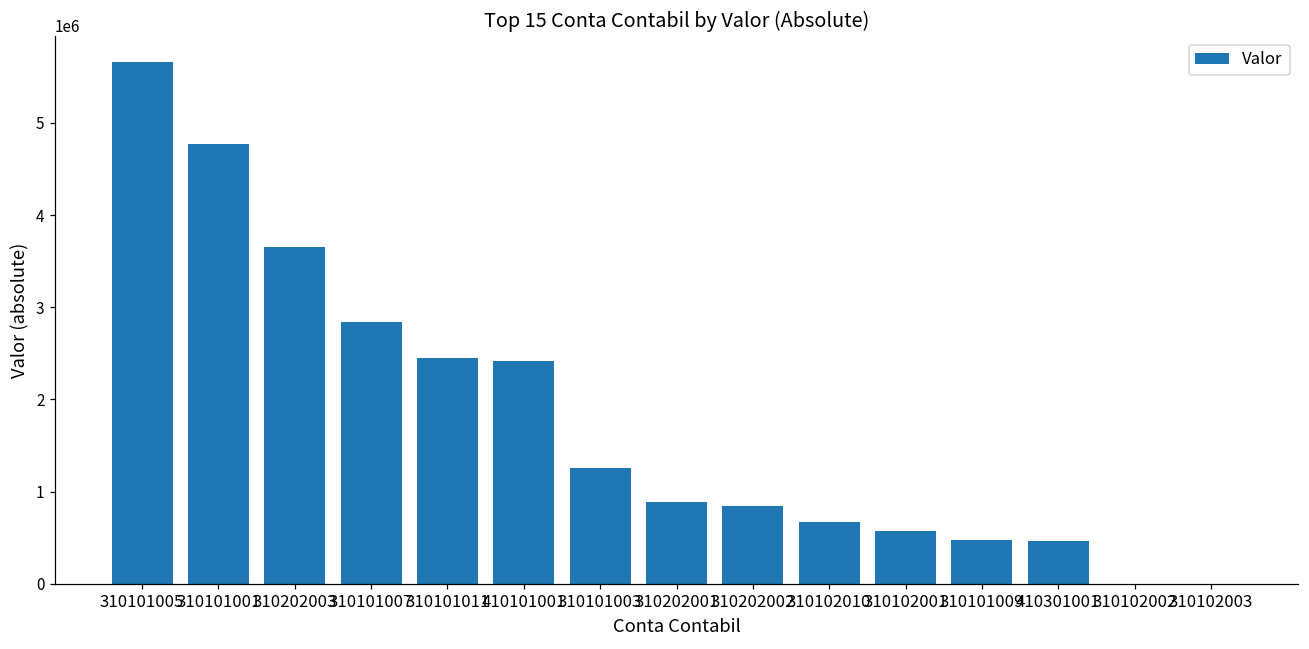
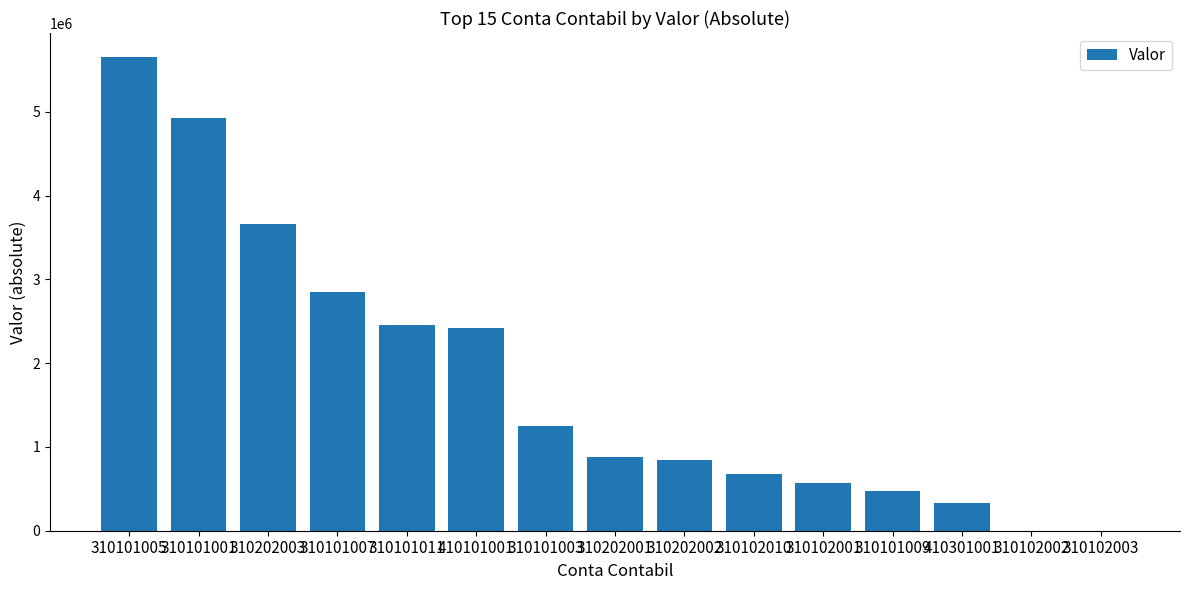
310101001: 4800000 -> 4900000
410301001: 500000 -> 300000
